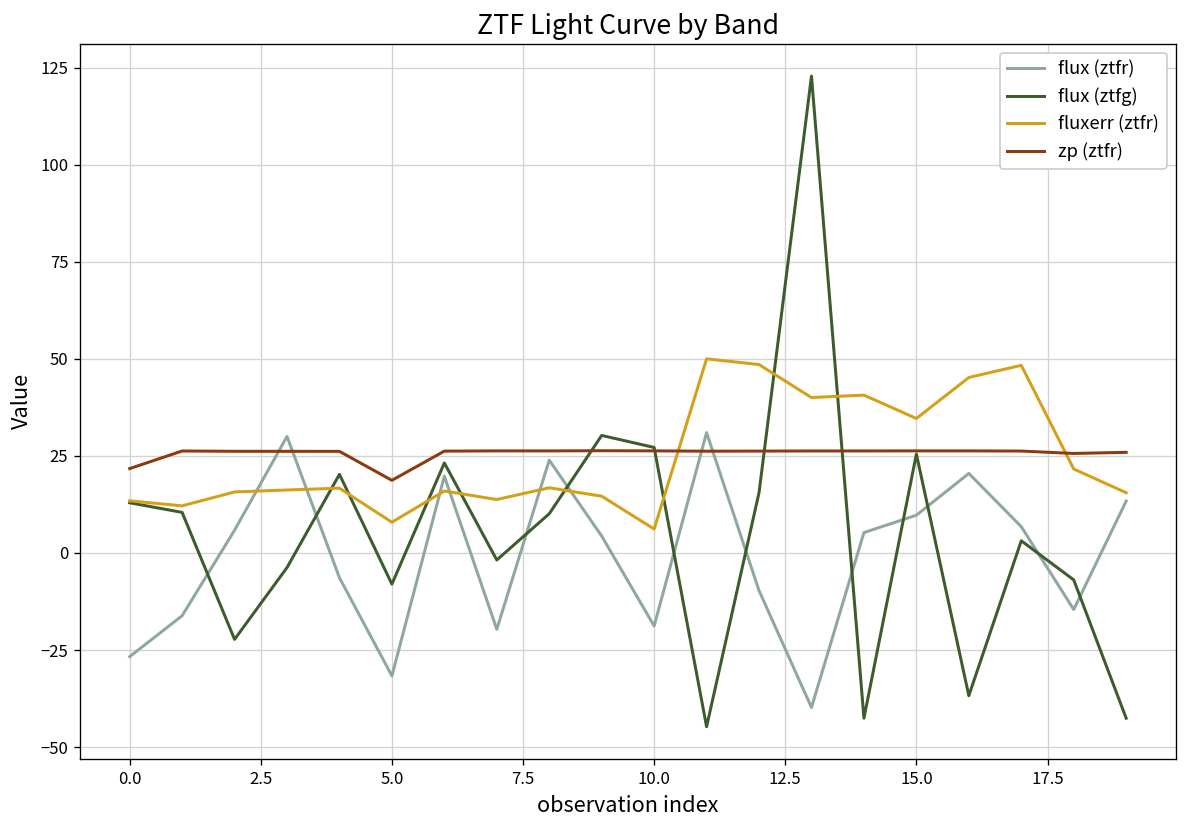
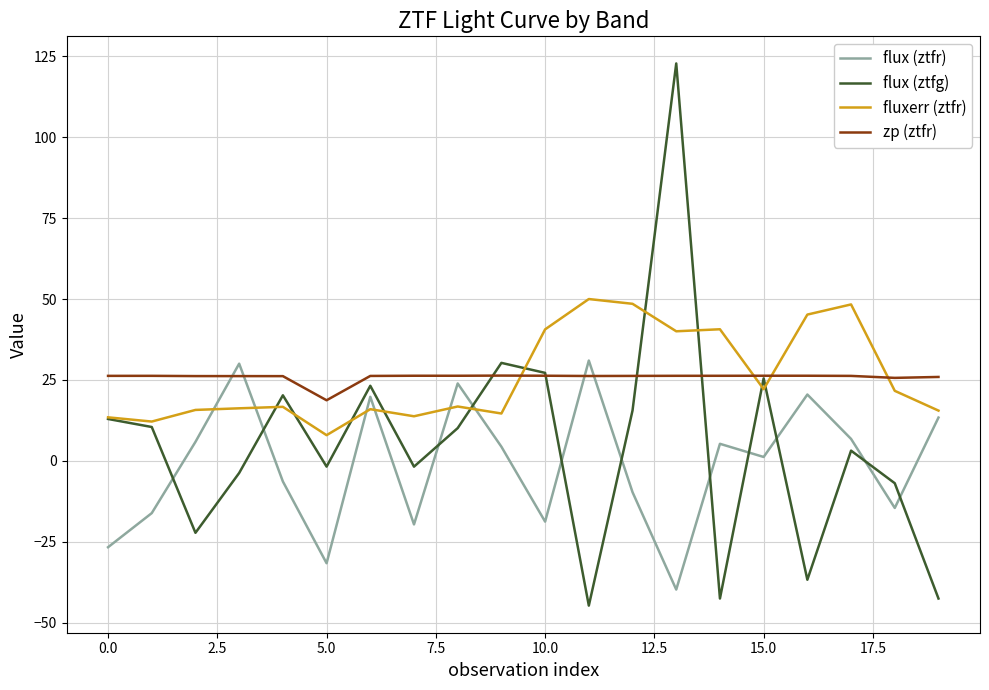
zp (ztfr), 0.0: 22 -> 26
flux (ztfg), 5.0: -8 -> -2
fluxerr (ztfr), 10.0: 6 -> 41
flux (ztfr), 15.0: 10 -> 1
fluxerr (ztfr), 15.0: 35 -> 22
